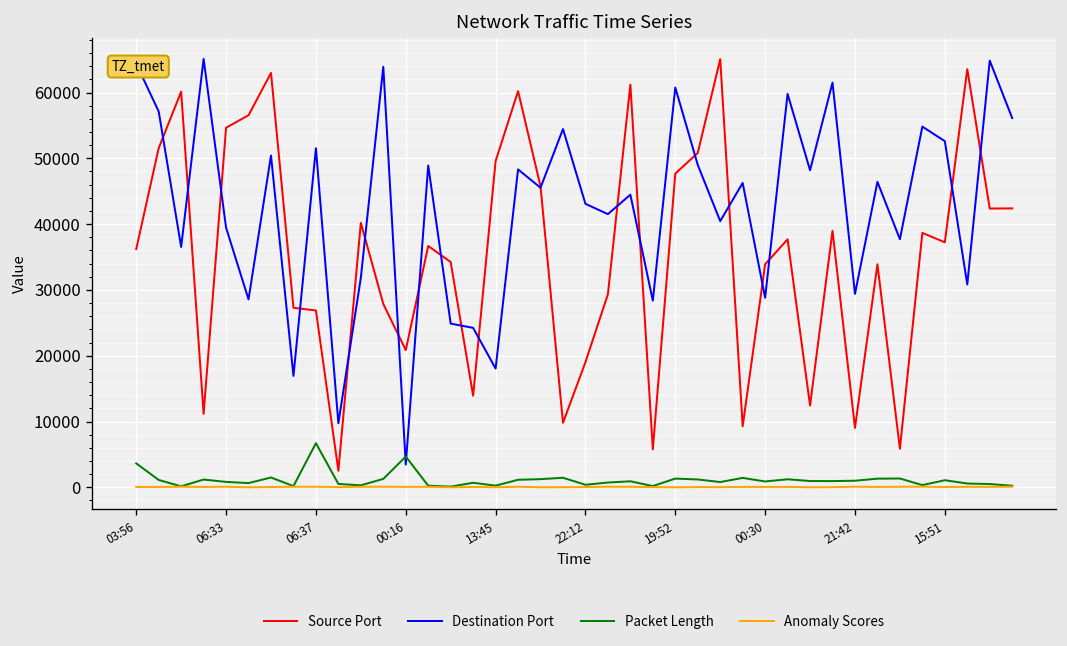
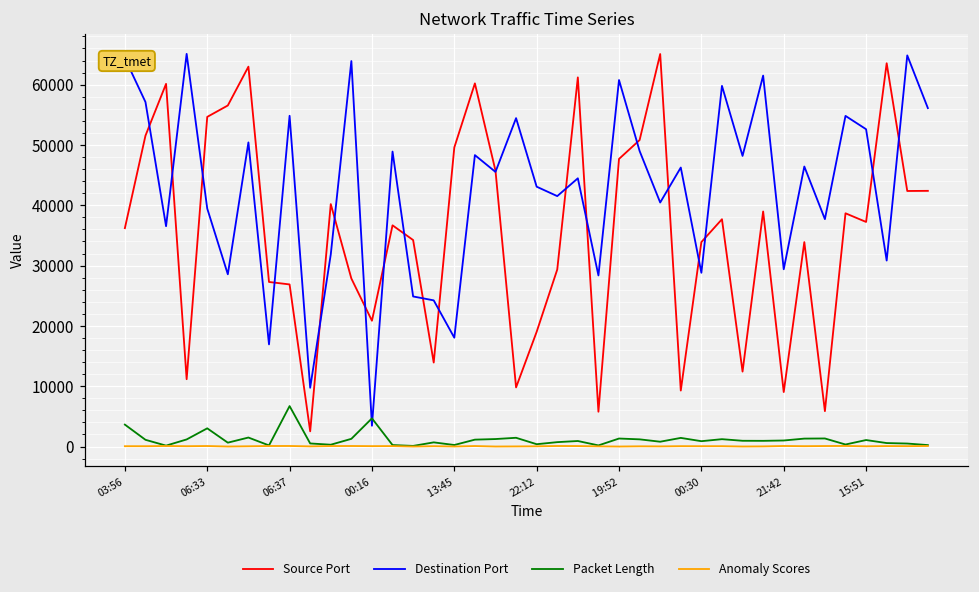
Packet Length, 06:33: 1000 -> 3000
Destination Port, 06:37: 52000 -> 55000
